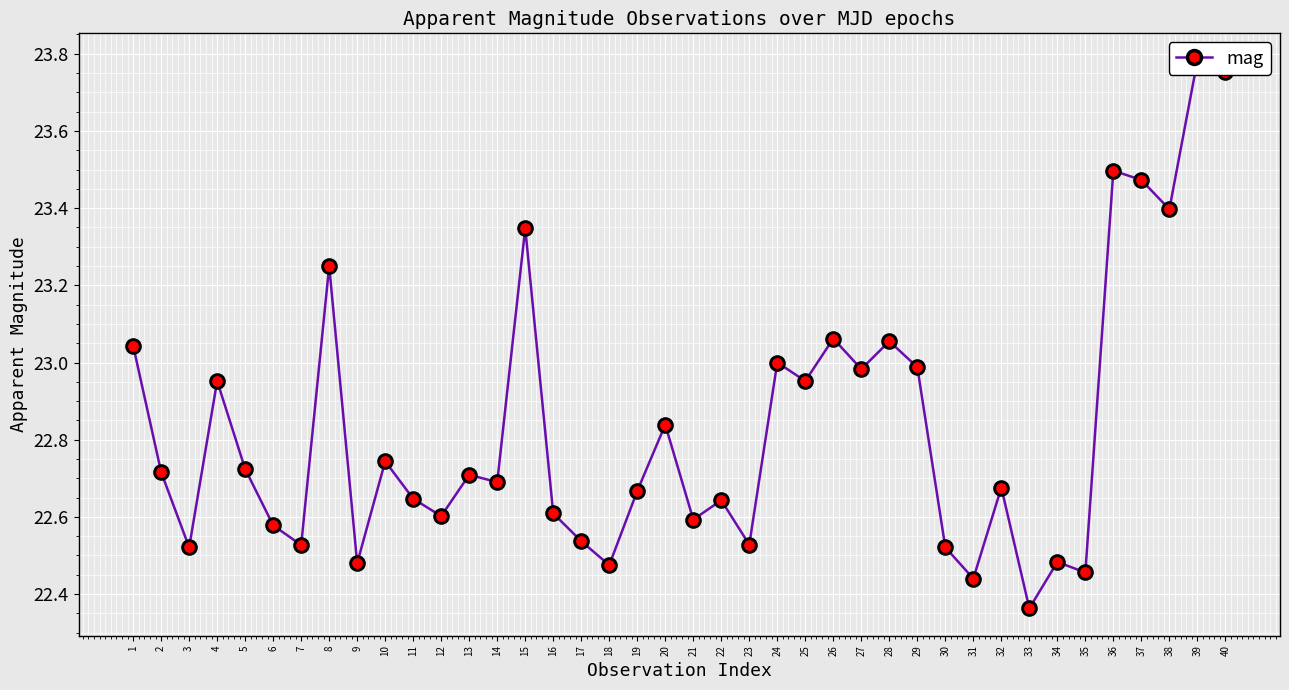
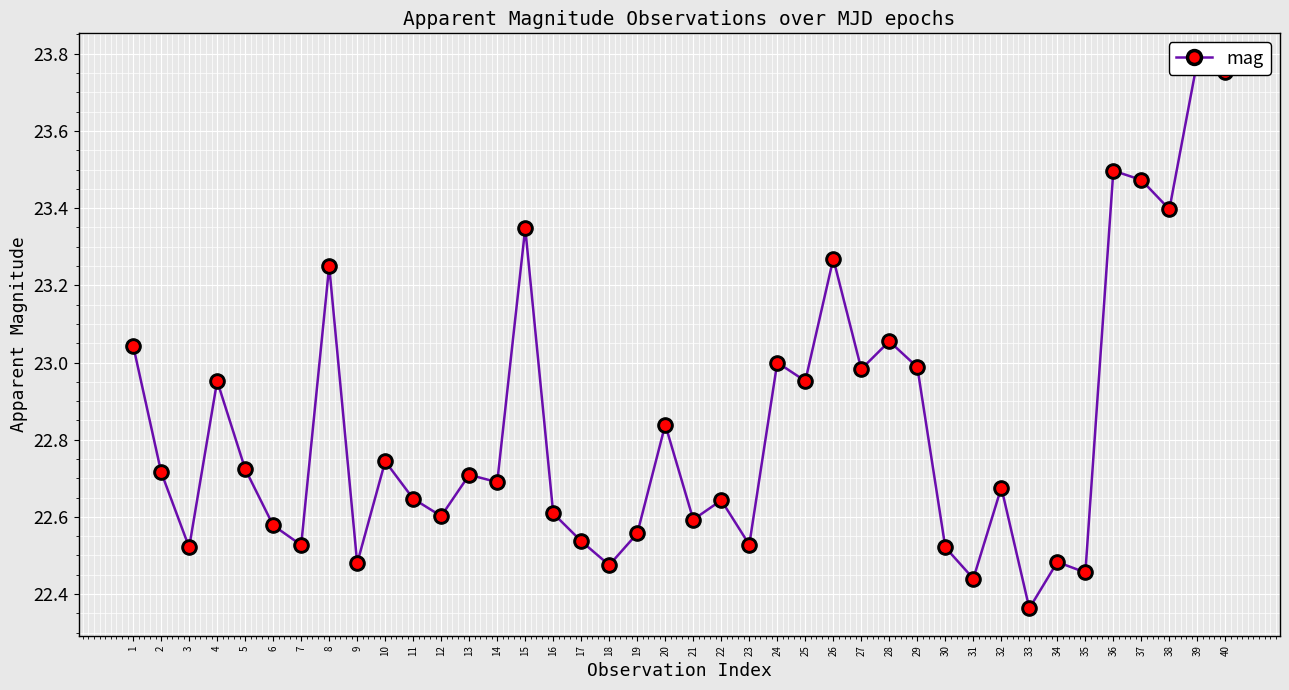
19: 22.67 -> 22.56
26: 23.06 -> 23.27
